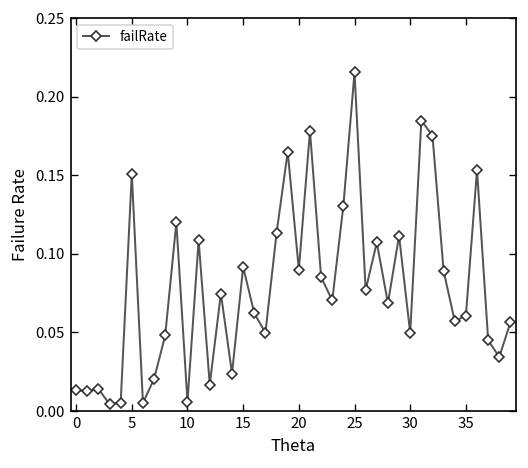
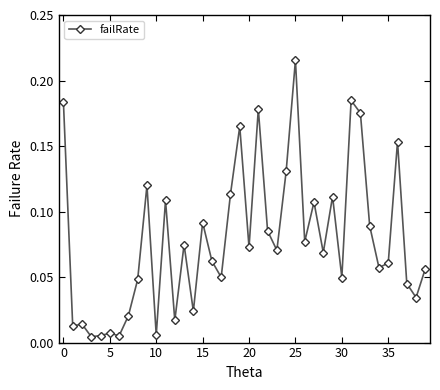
0: 0.013 -> 0.183
5: 0.151 -> 0.007
20: 0.090 -> 0.073
